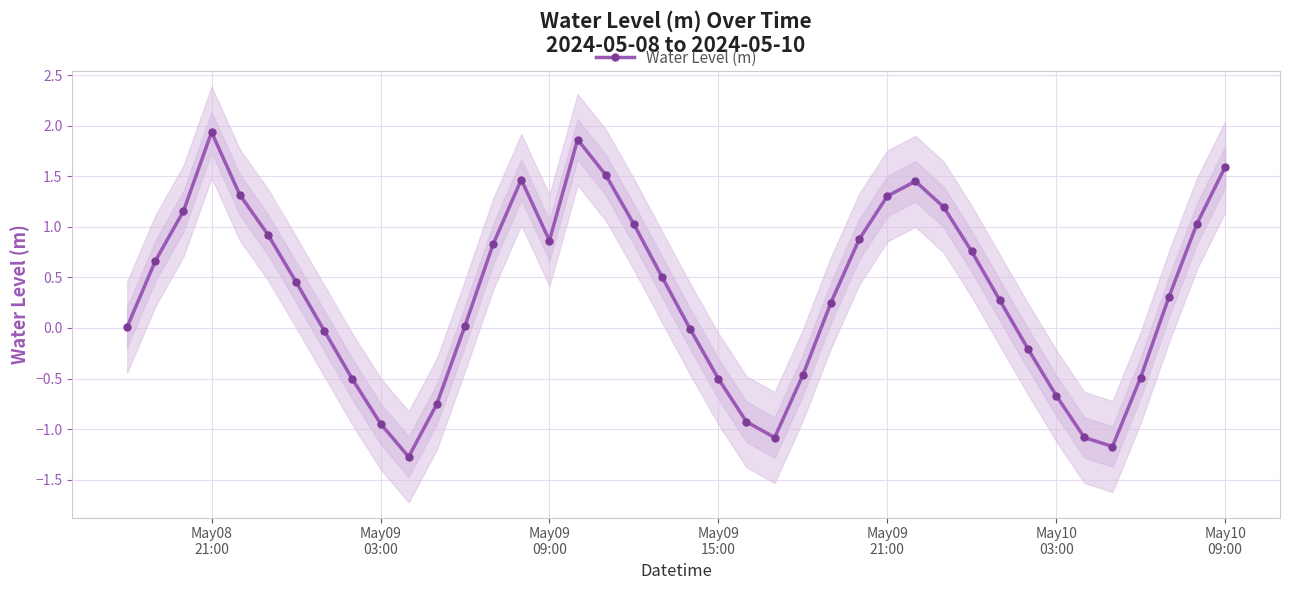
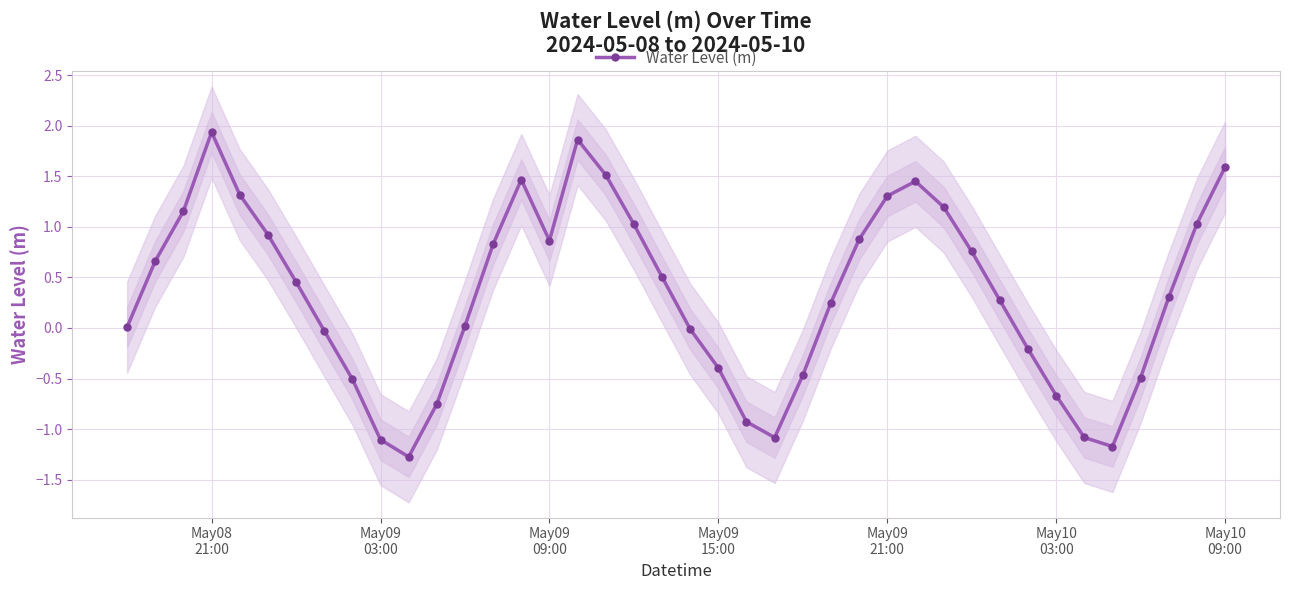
Water Level (m), May09 03:00: -0.95 -> -1.10
Water Level (m), May09 15:00: -0.50 -> -0.40
